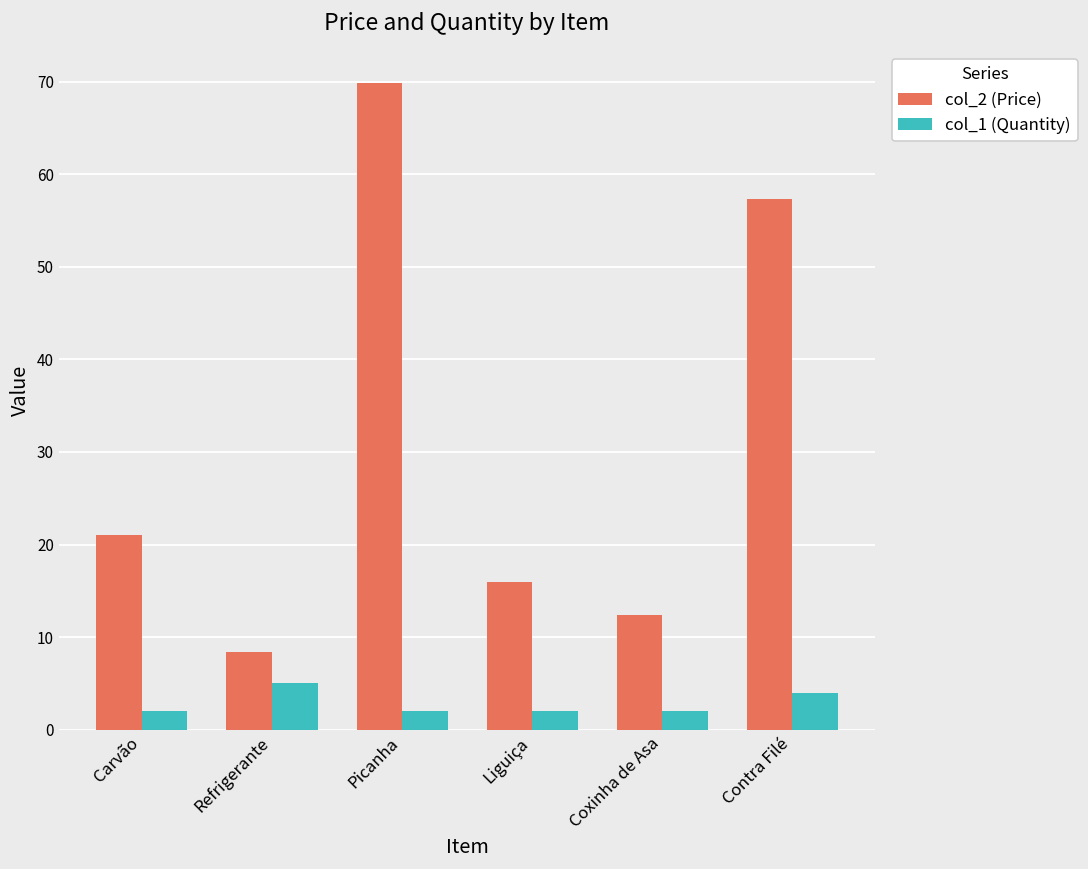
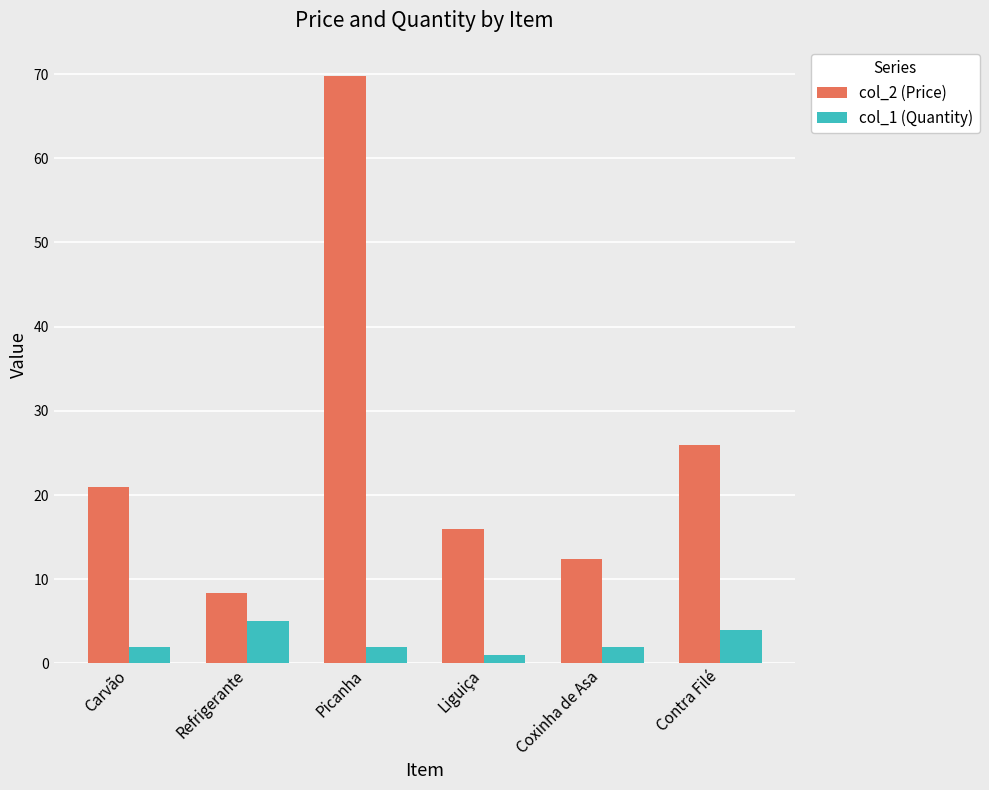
col_1 (Quantity), Liguiça: 2 -> 1
col_2 (Price), Contra Filé: 57 -> 26
